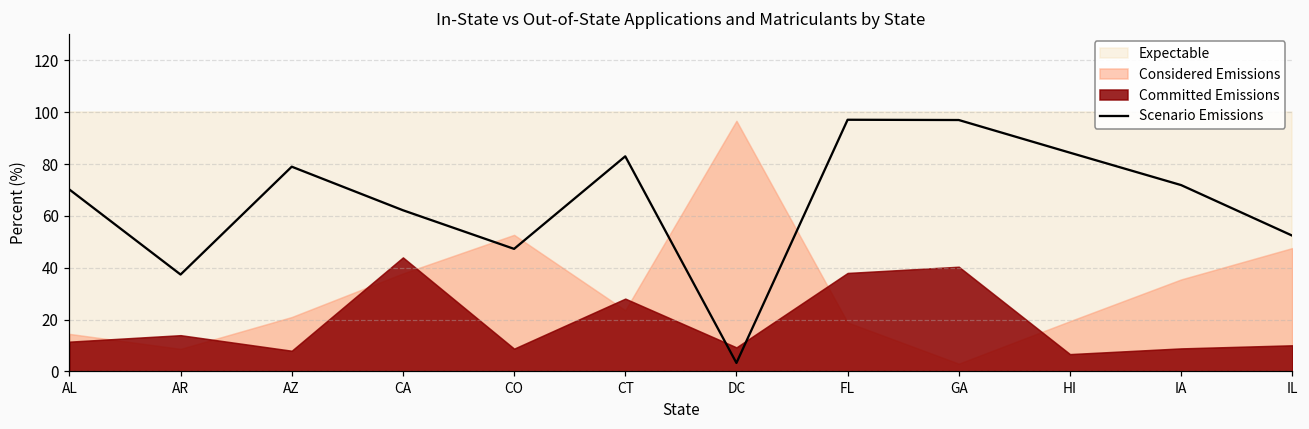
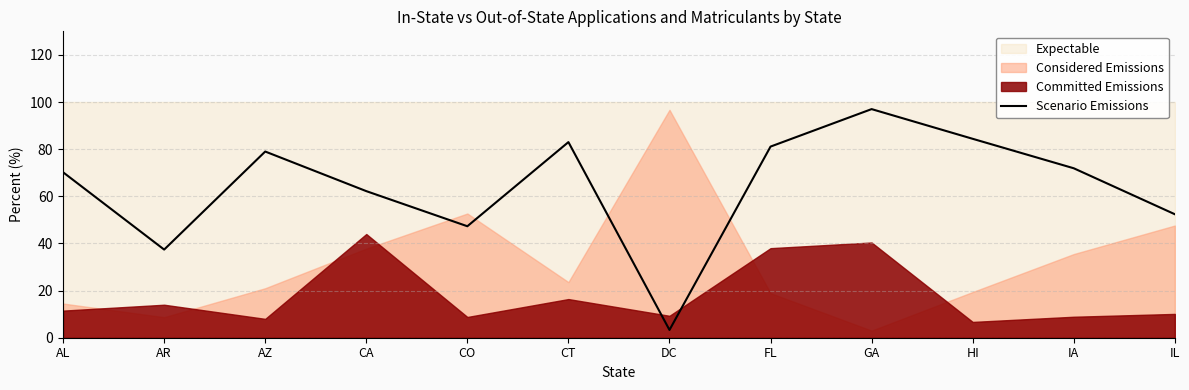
Committed Emissions, CT: 28 -> 16
Scenario Emissions, FL: 97 -> 81
